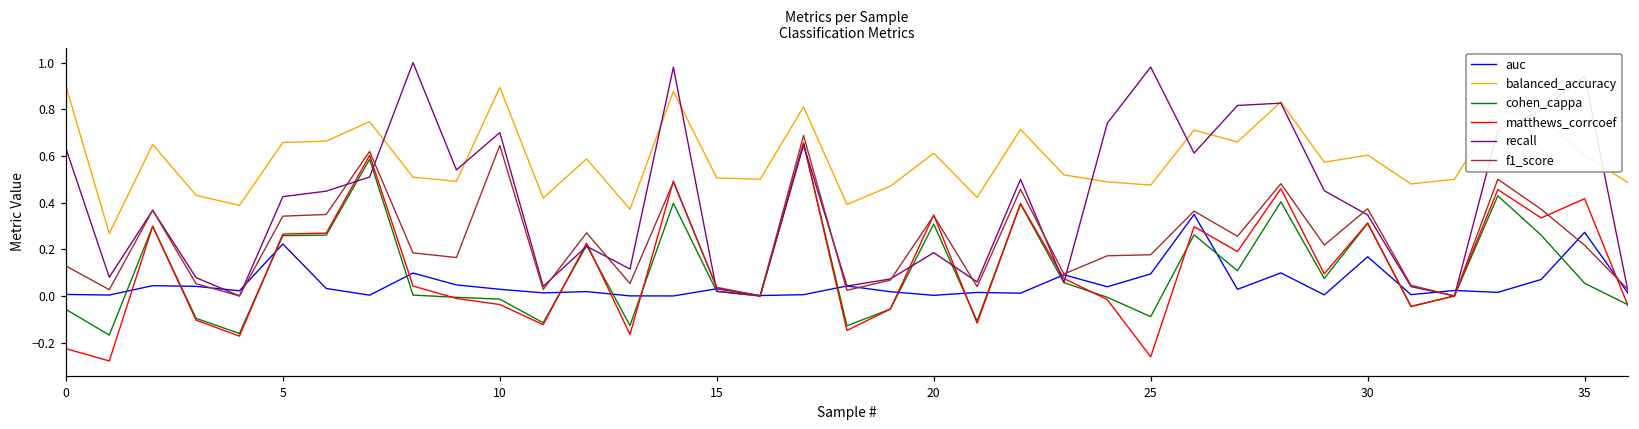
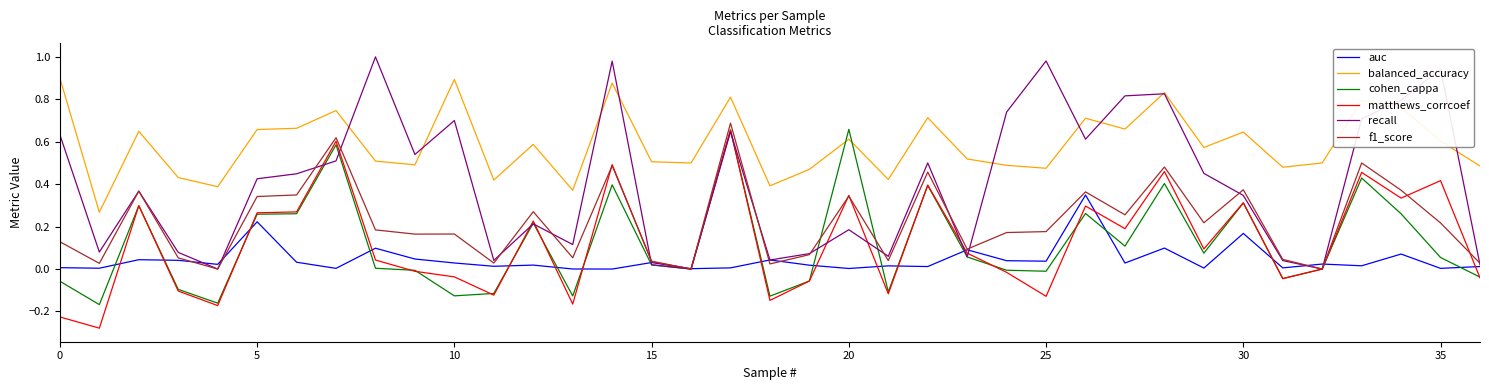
cohen_cappa, 10: -0.01 -> -0.13
f1_score, 10: 0.64 -> 0.17
cohen_cappa, 20: 0.31 -> 0.66
auc, 25: 0.09 -> 0.04
cohen_cappa, 25: -0.09 -> -0.01
matthews_corrcoef, 25: -0.26 -> -0.13
balanced_accuracy, 30: 0.60 -> 0.65
auc, 35: 0.27 -> 0.00
